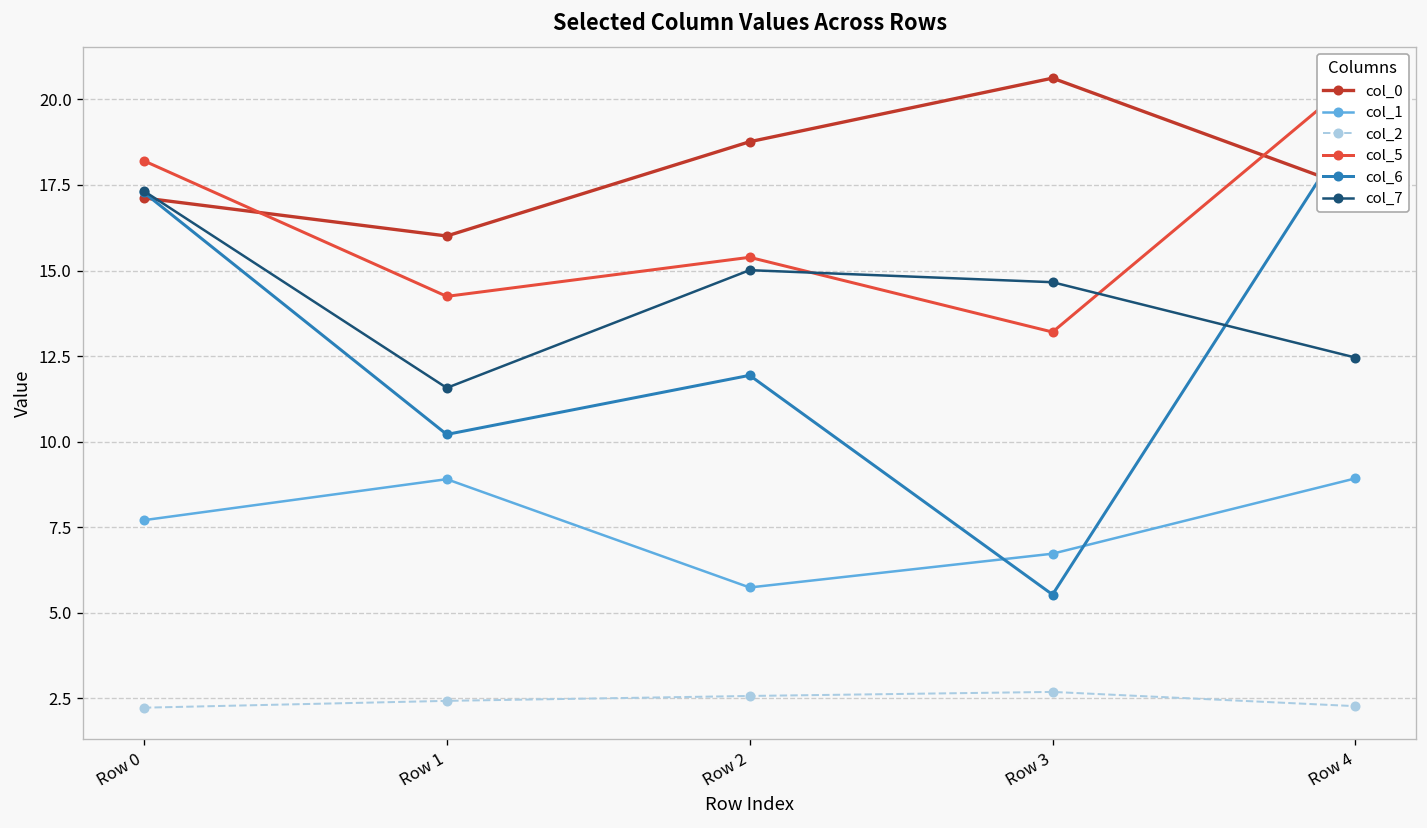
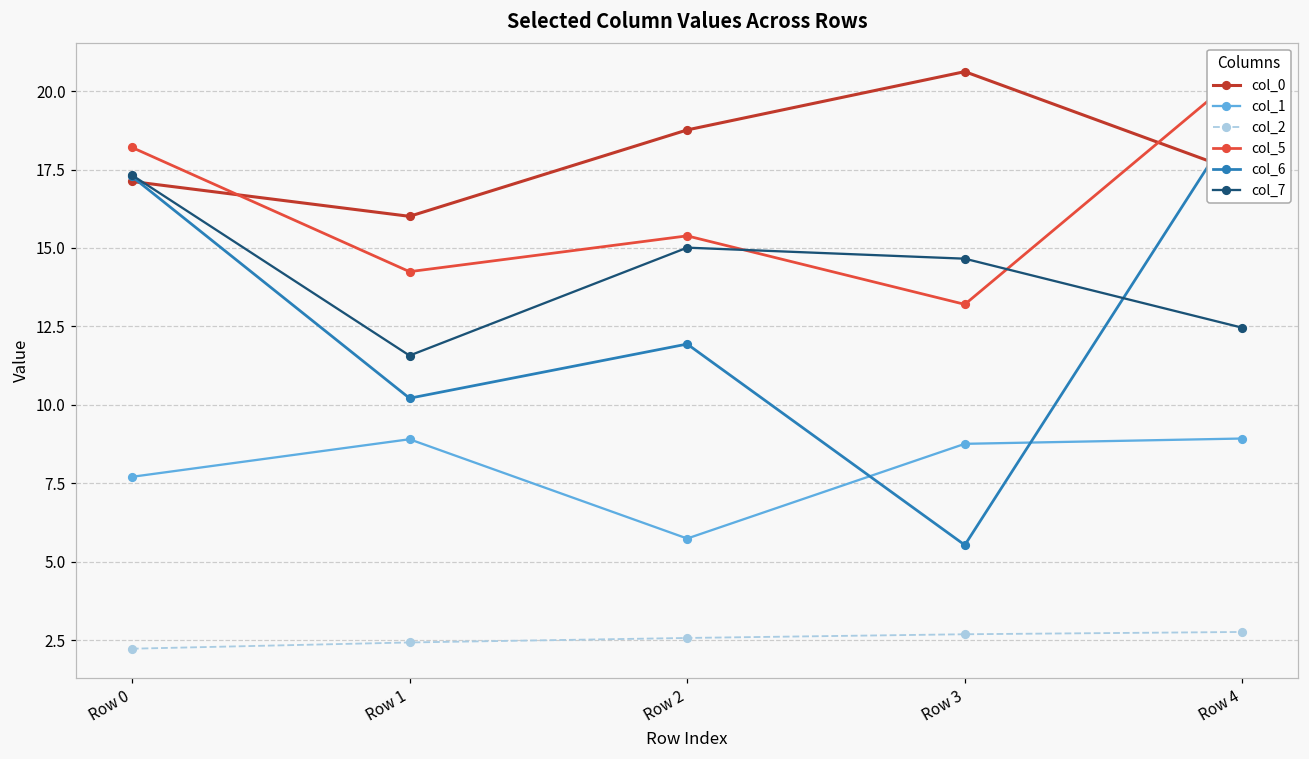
col_1, Row 3: 6.7 -> 8.8
col_2, Row 4: 2.3 -> 2.8
